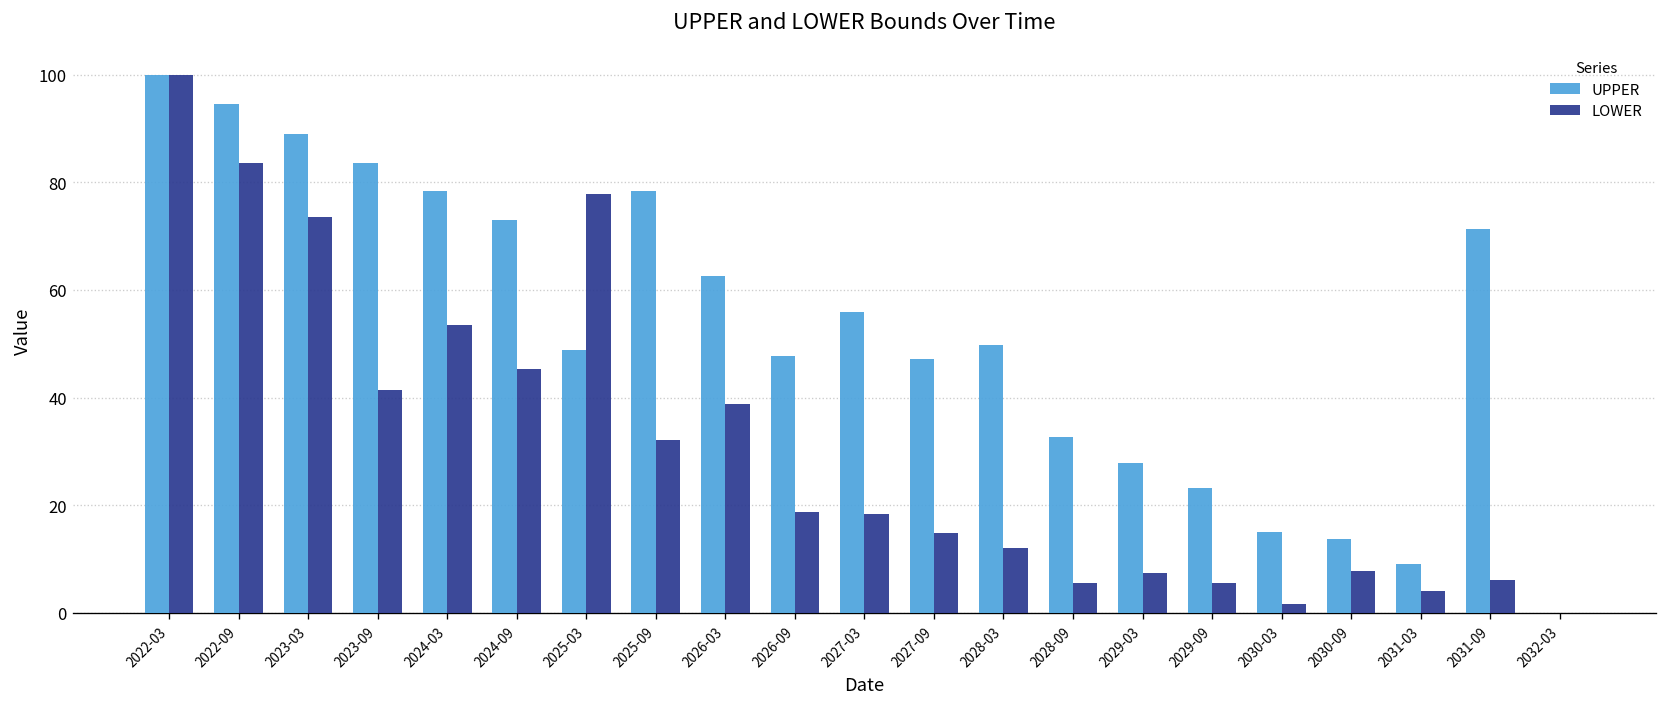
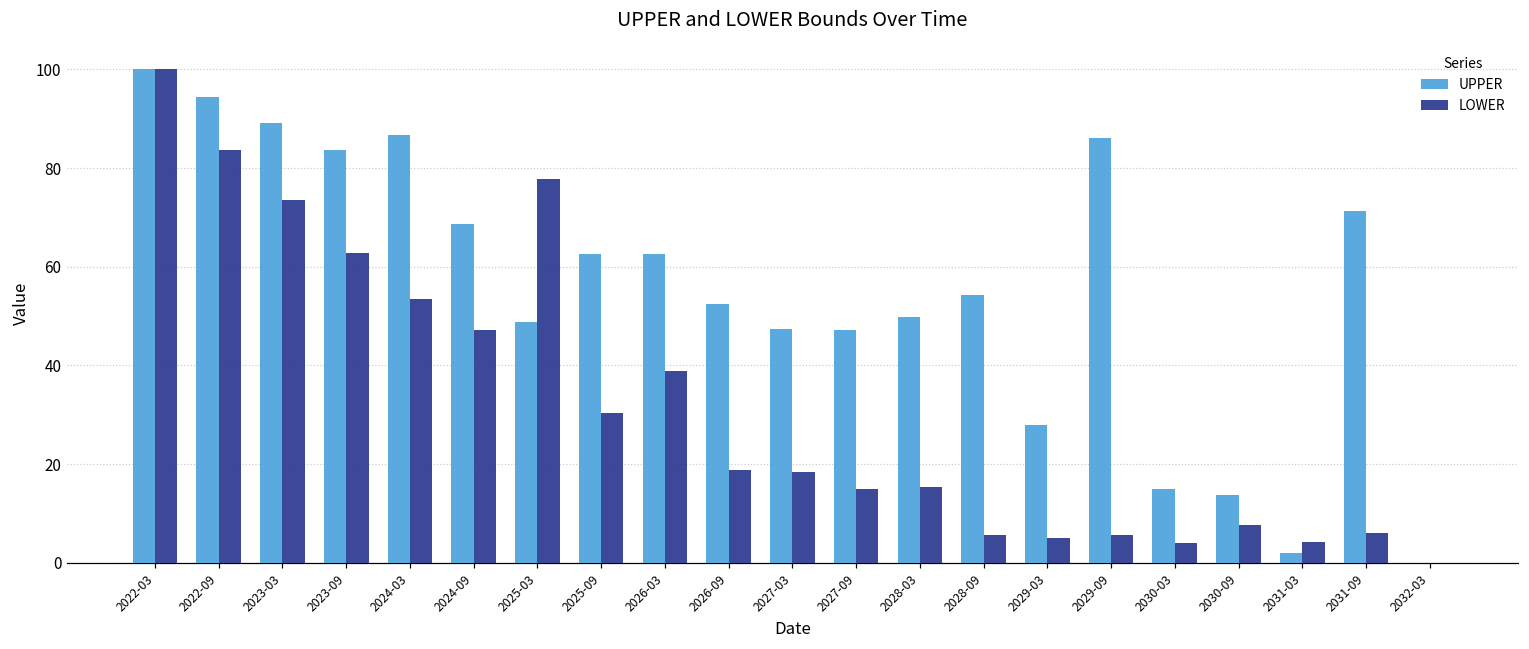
LOWER, 2023-09: 41 -> 63
UPPER, 2024-03: 78 -> 87
UPPER, 2024-09: 73 -> 69
LOWER, 2024-09: 45 -> 47
UPPER, 2025-09: 78 -> 63
LOWER, 2025-09: 32 -> 30
UPPER, 2026-09: 48 -> 52
UPPER, 2027-03: 56 -> 47
LOWER, 2028-03: 12 -> 15
UPPER, 2028-09: 33 -> 54
LOWER, 2029-03: 7 -> 5
UPPER, 2029-09: 23 -> 86
LOWER, 2030-03: 2 -> 4
UPPER, 2031-03: 9 -> 2
